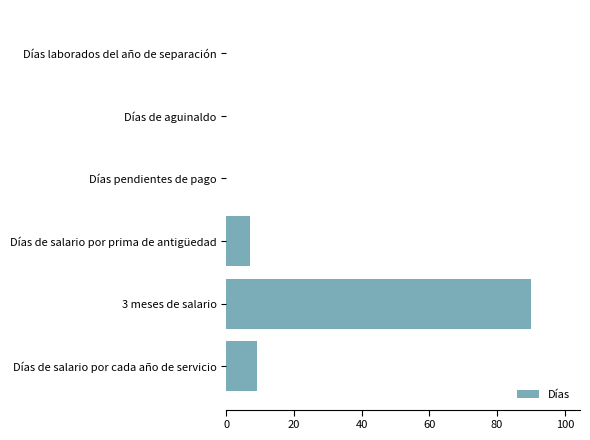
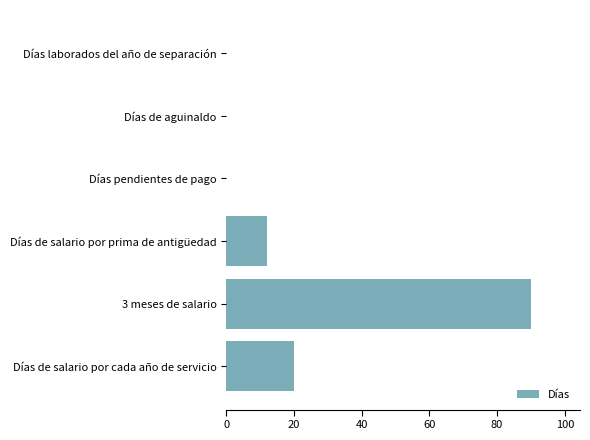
Días de salario por prima de antigüedad: 7 -> 12
Días de salario por cada año de servicio: 9 -> 20
